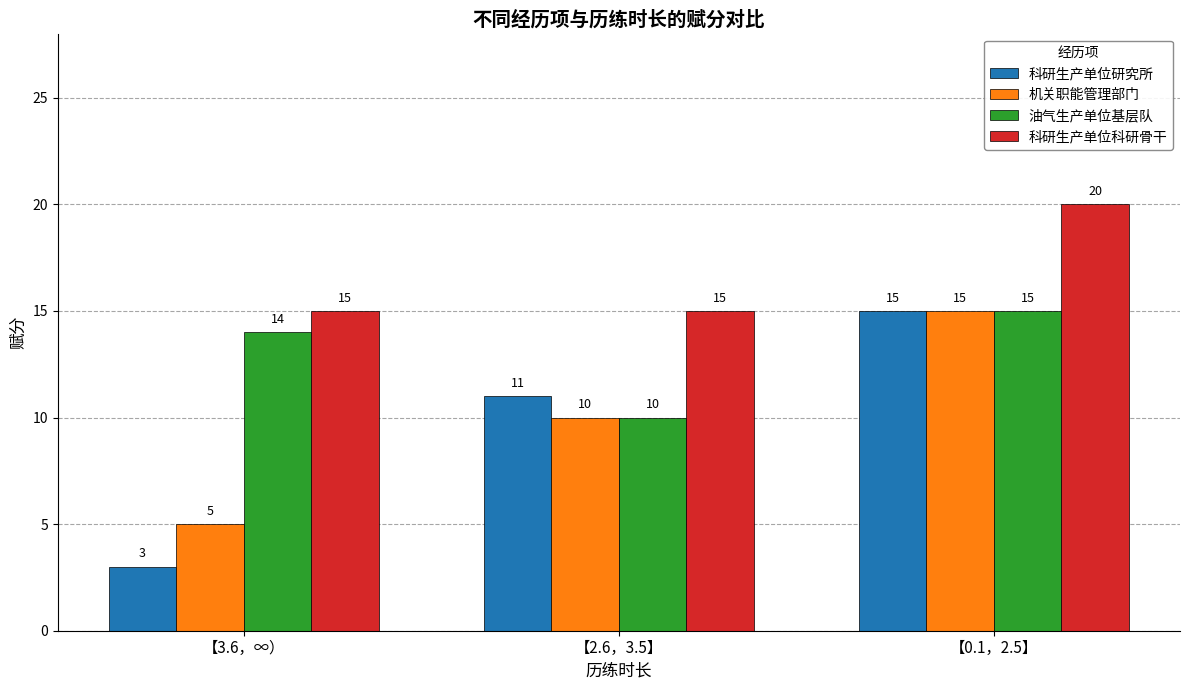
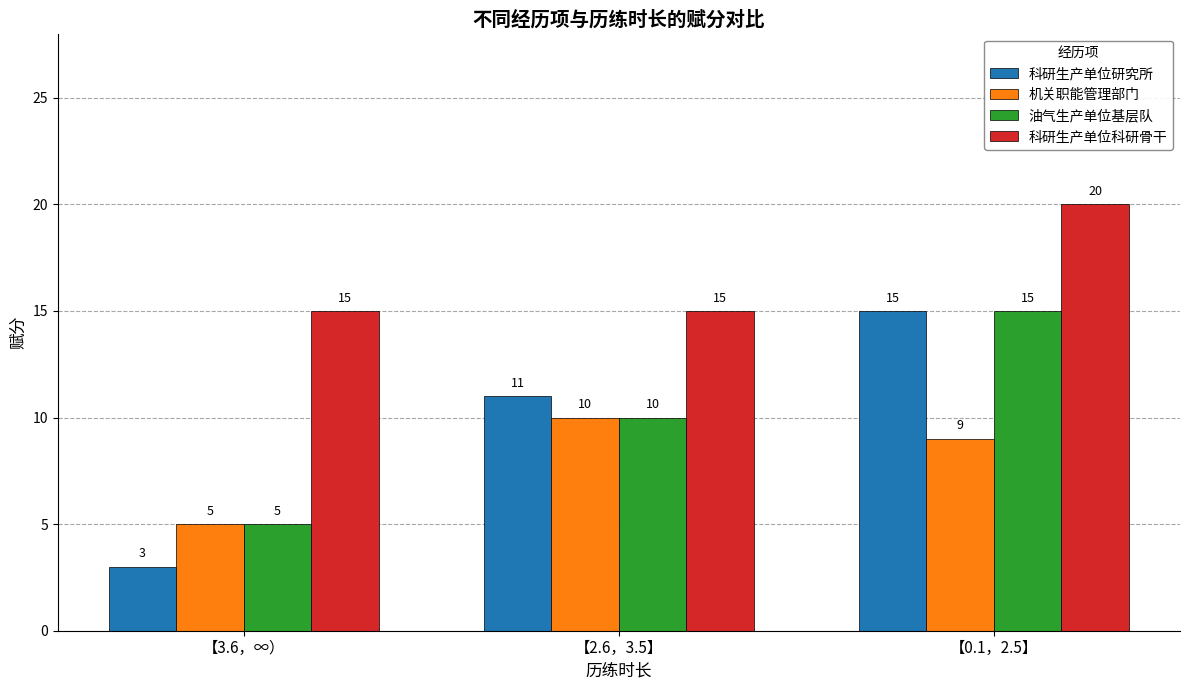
油气生产单位基层队, 【3.6，∞）: 14 -> 5
机关职能管理部门, 【0.1，2.5】: 15 -> 9
